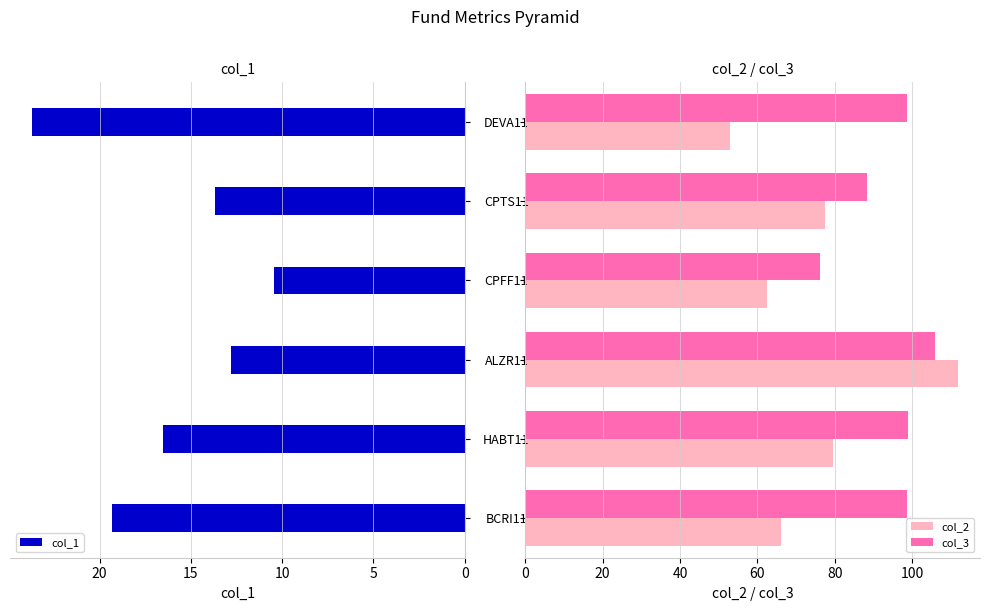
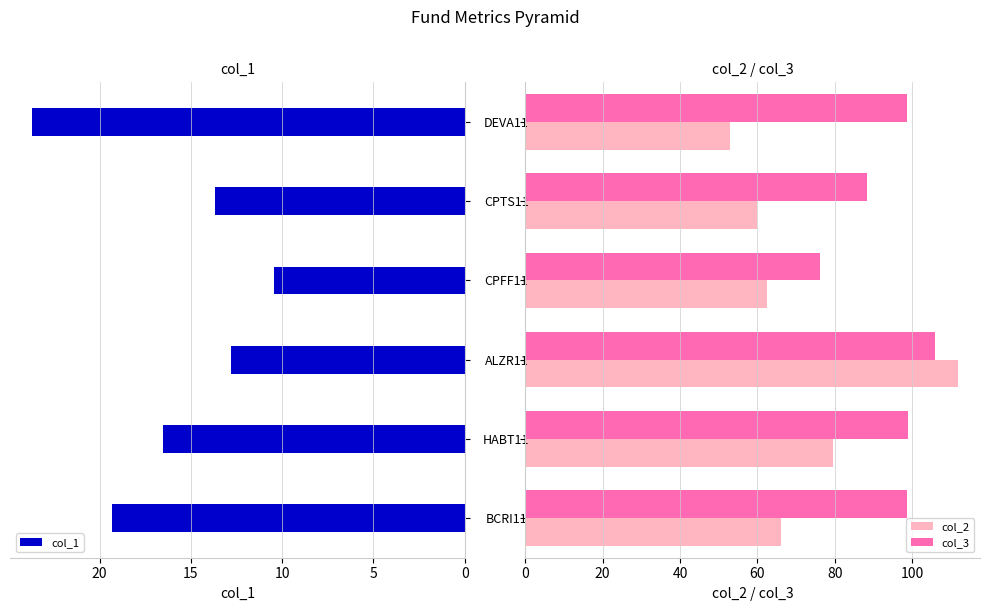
col_2 / col_3, col_2, CPTS11: 78 -> 60
